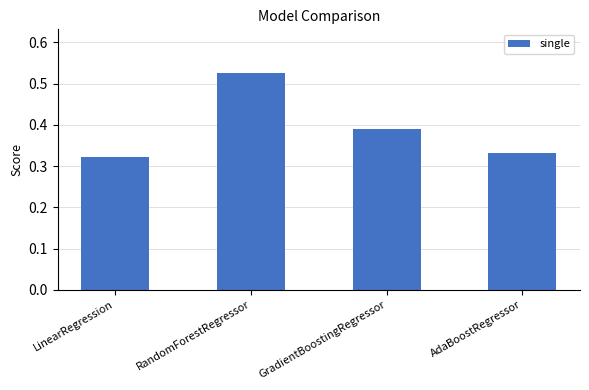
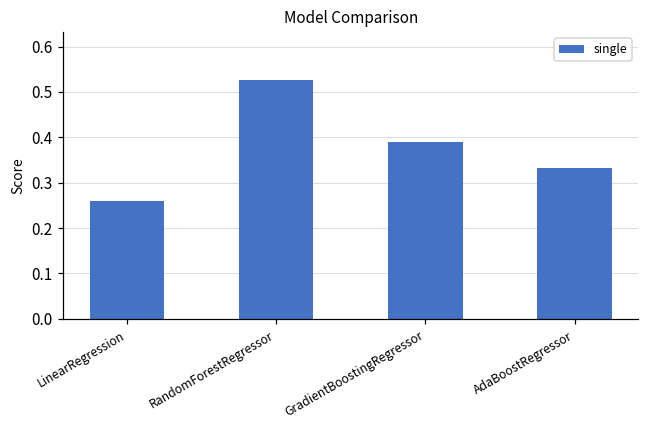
LinearRegression: 0.32 -> 0.26
